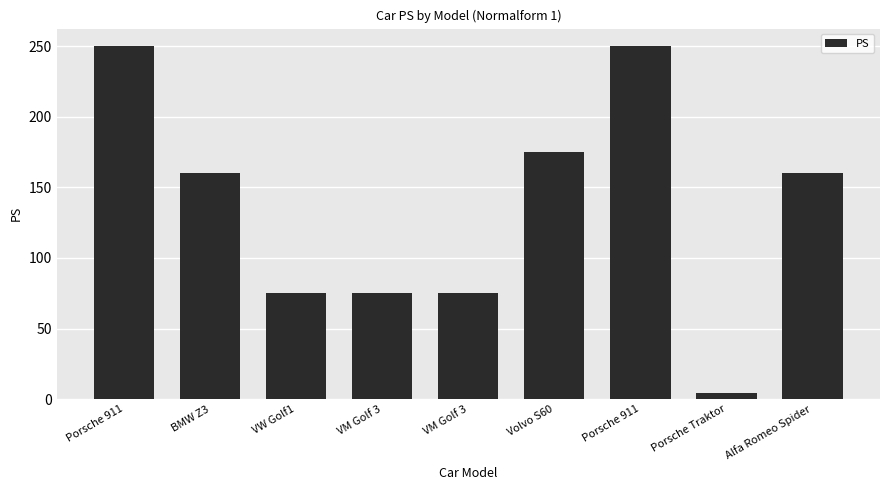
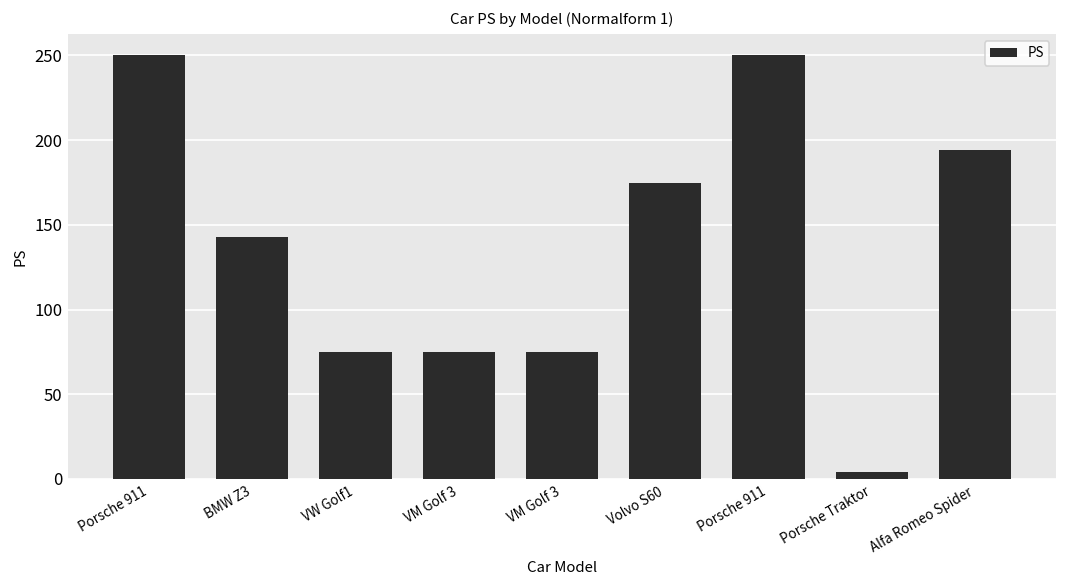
BMW Z3: 160 -> 143
Alfa Romeo Spider: 160 -> 194
